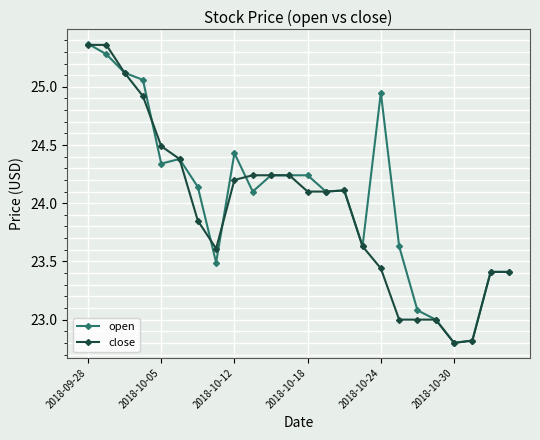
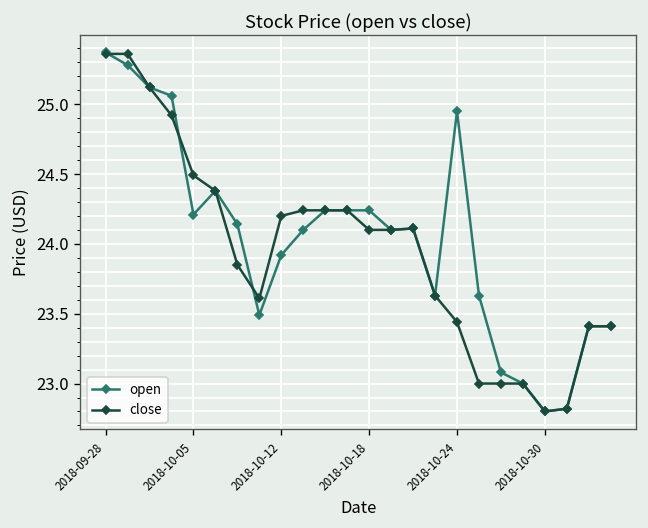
open, 2018-10-05: 24.34 -> 24.21
open, 2018-10-12: 24.43 -> 23.92
